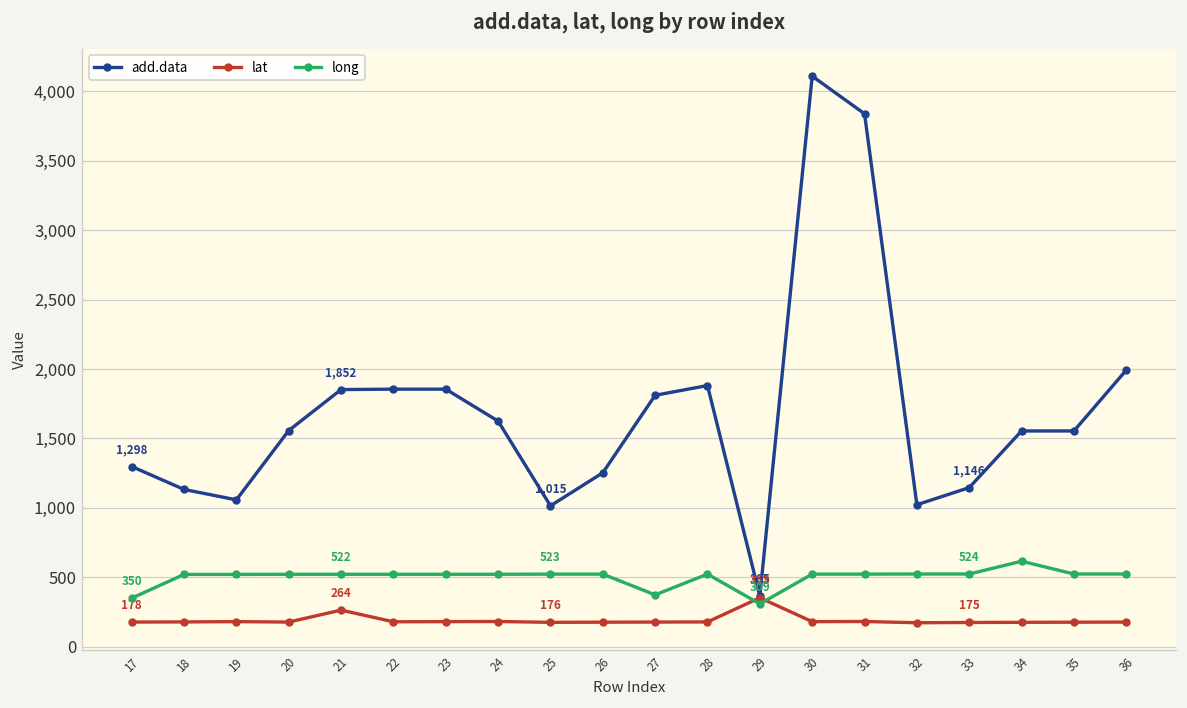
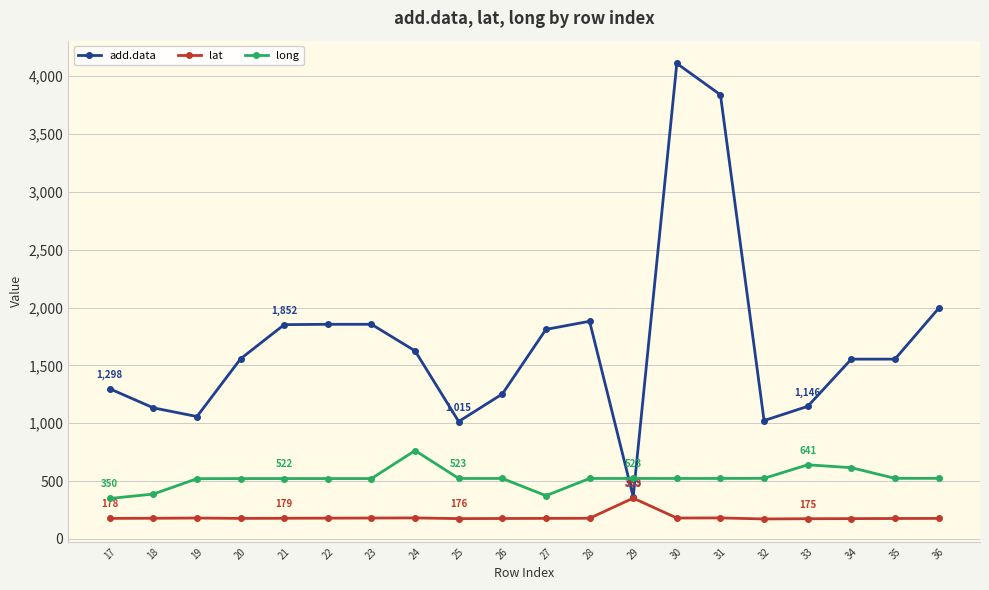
long, 18: 520 -> 390
lat, 21: 264 -> 179
long, 24: 520 -> 760
long, 29: 309 -> 523
long, 33: 524 -> 641
